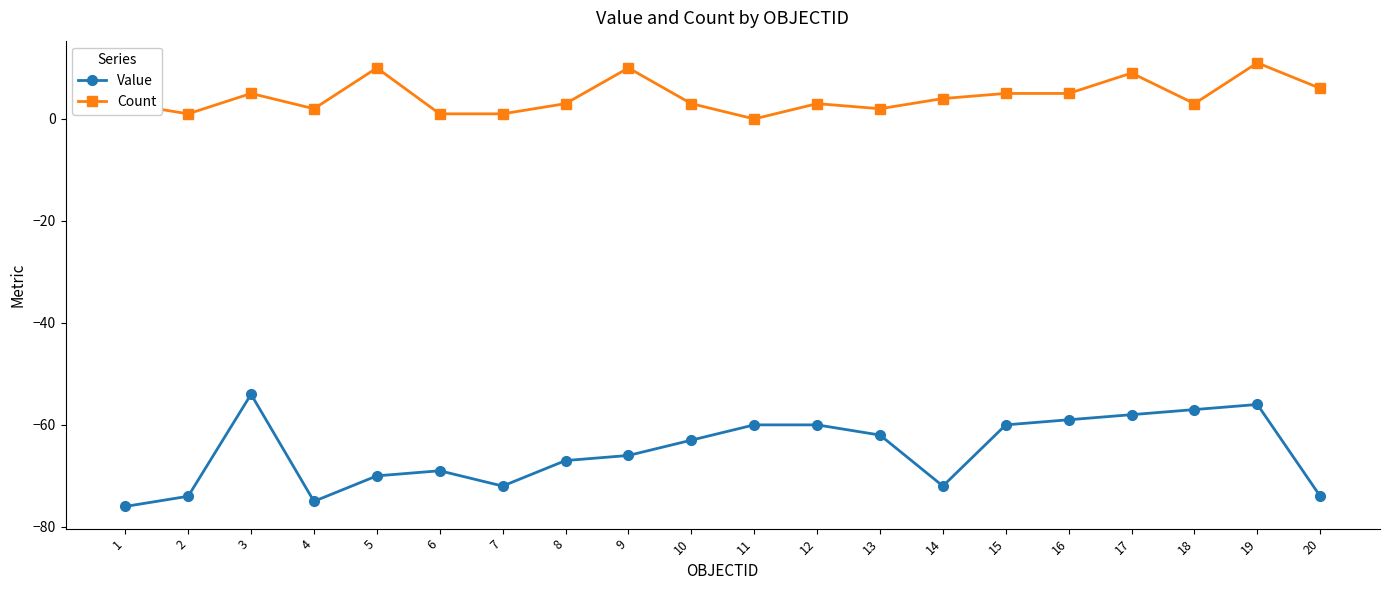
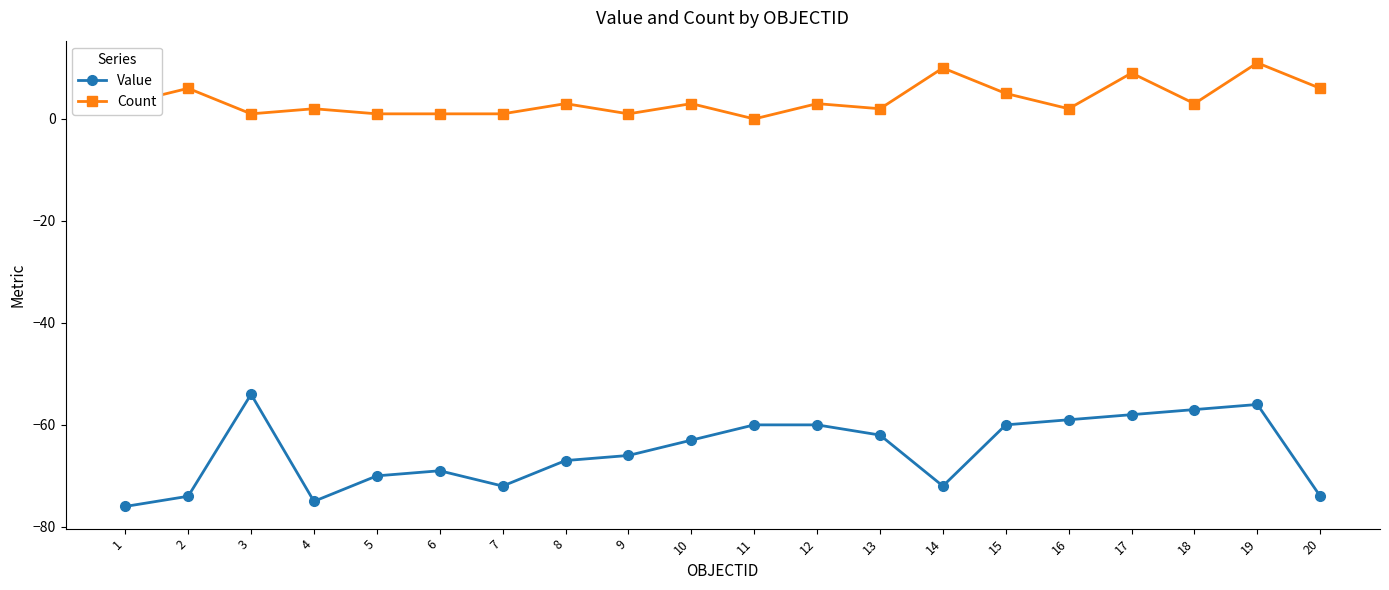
Count, 2: 1 -> 6
Count, 3: 5 -> 1
Count, 5: 10 -> 1
Count, 9: 10 -> 1
Count, 14: 4 -> 10
Count, 16: 5 -> 2
